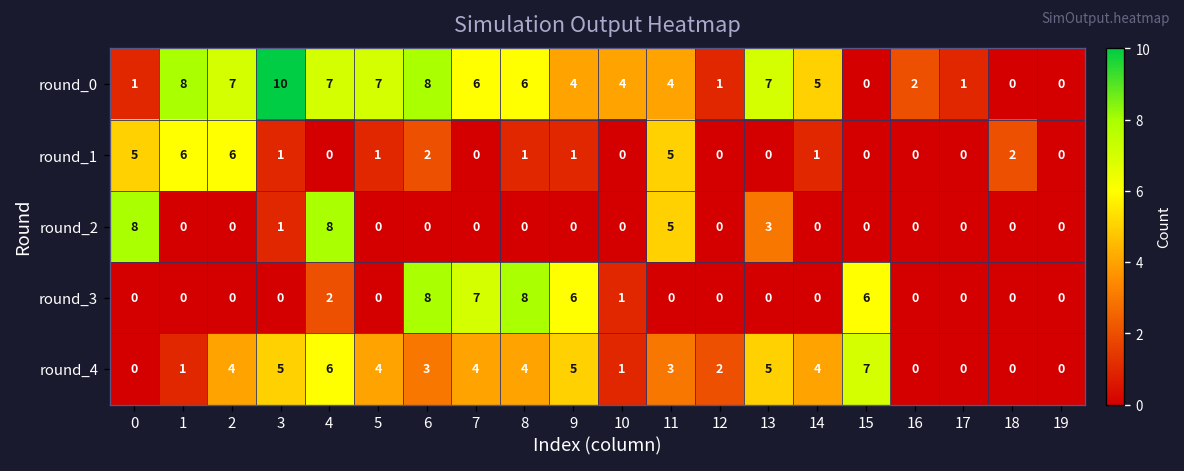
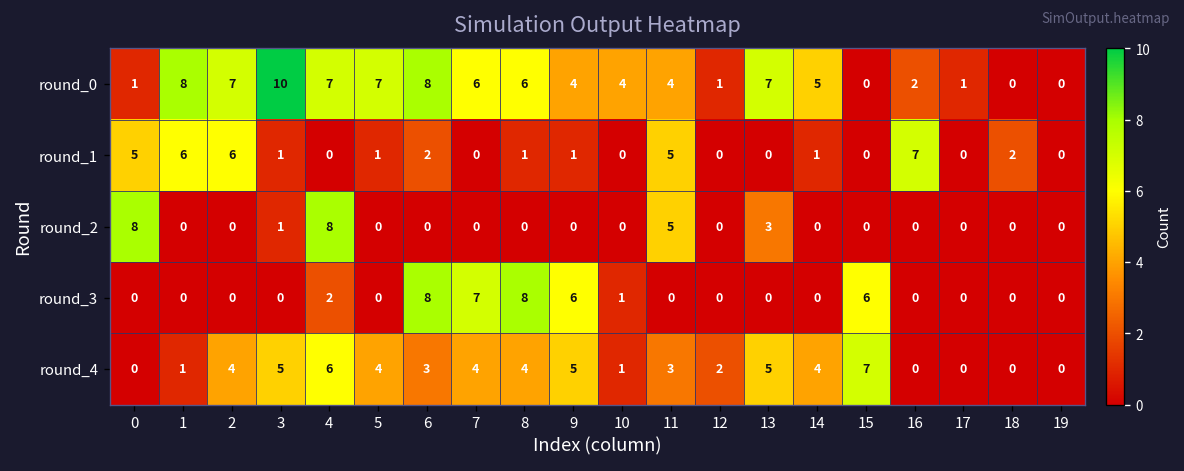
round_1, 16: 0 -> 7
